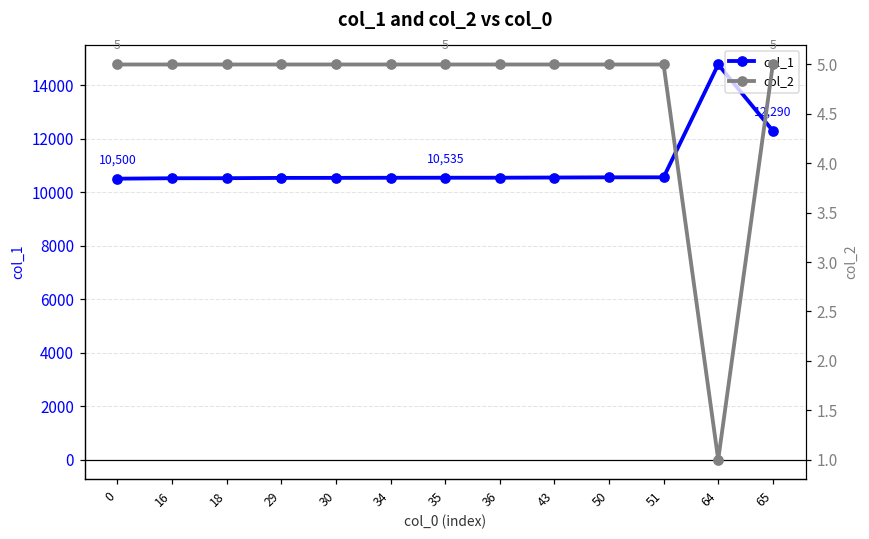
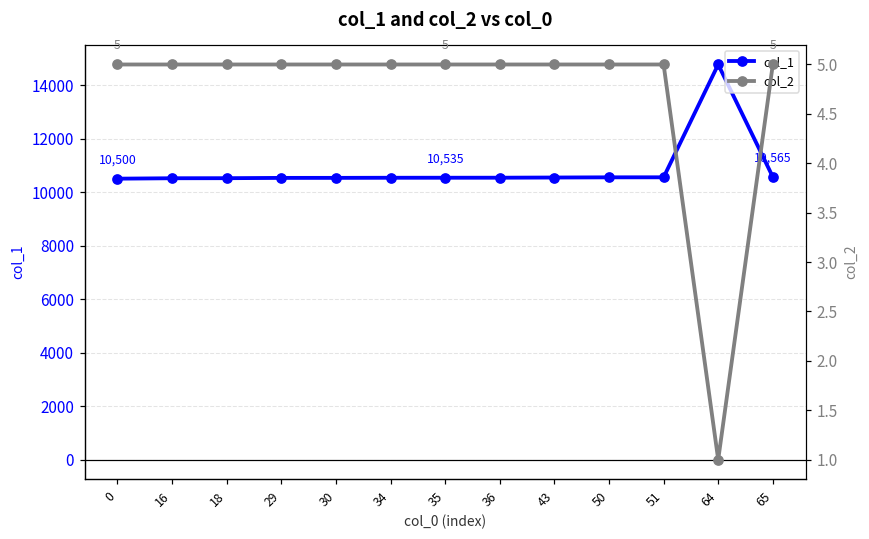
col_1, 65: 12,290 -> 10,565
